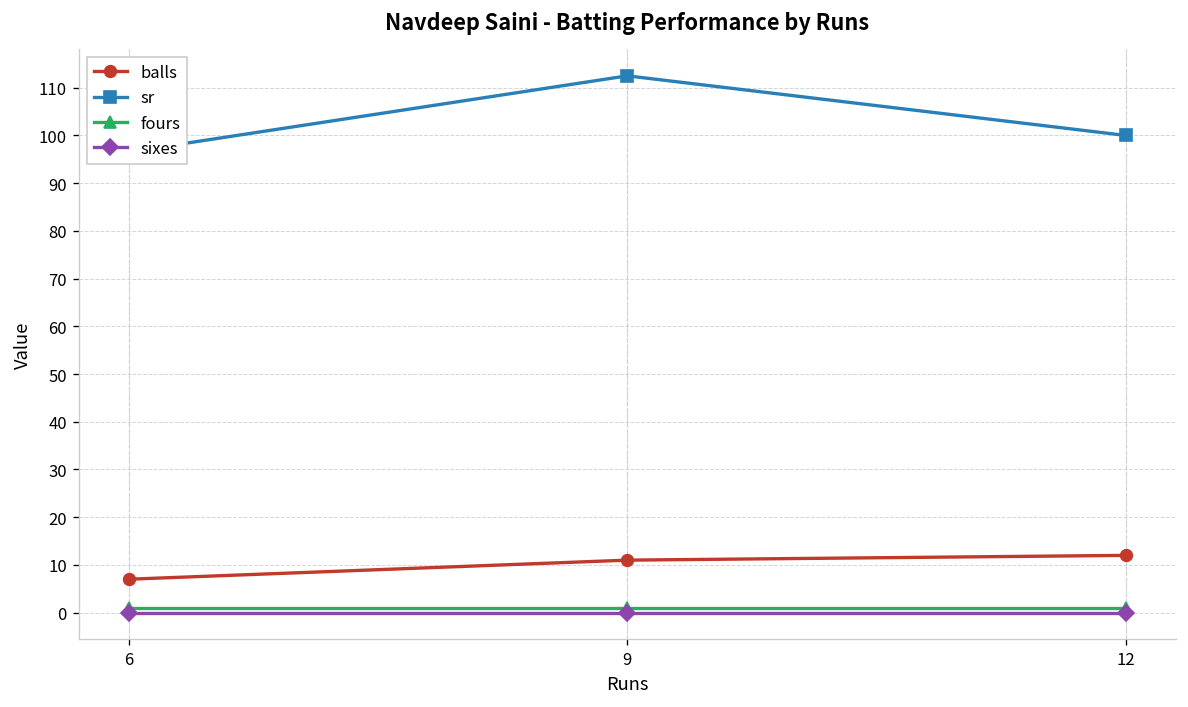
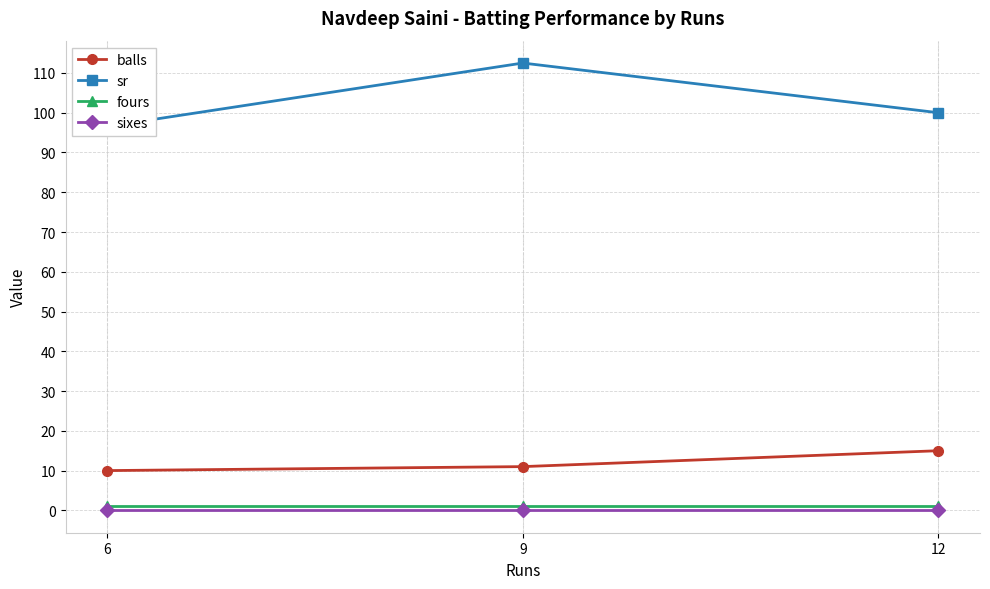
balls, 6: 7 -> 10
balls, 12: 12 -> 15
